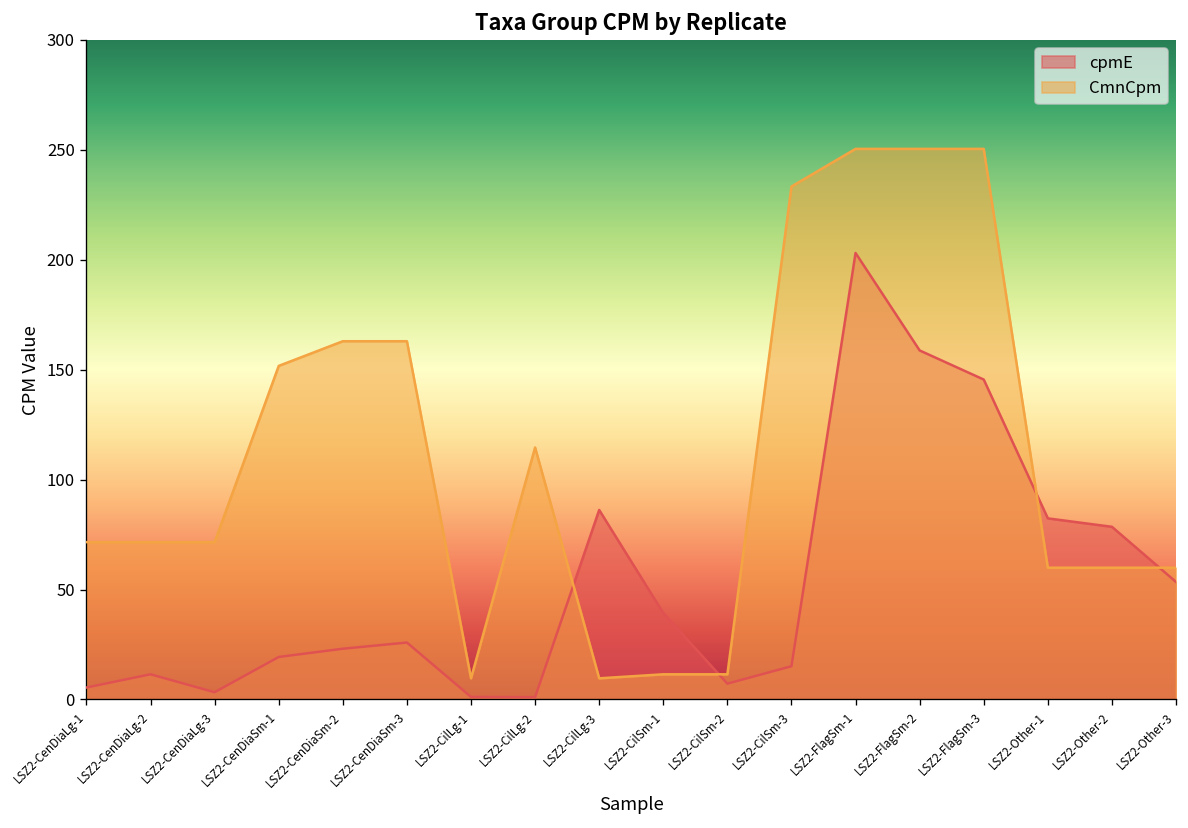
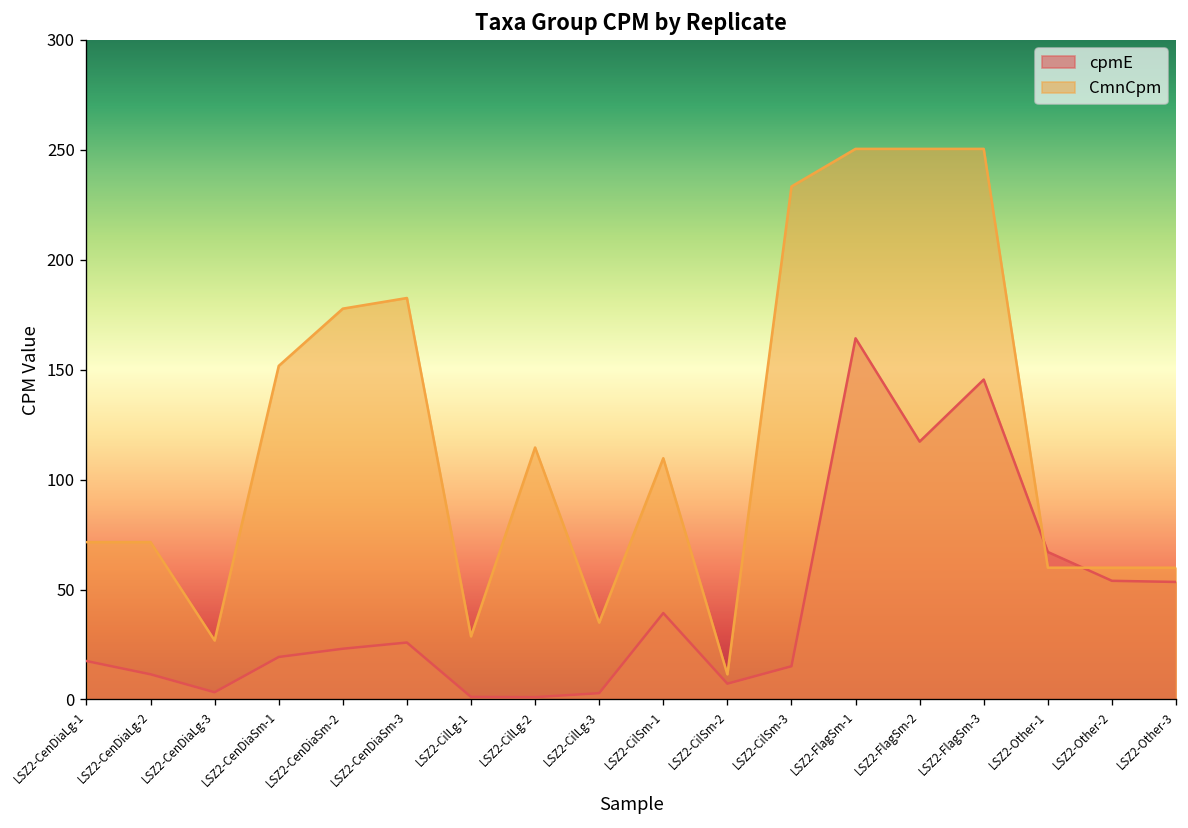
cpmE, LSZ2-CenDiaLg-1: 5 -> 17
CmnCpm, LSZ2-CenDiaLg-3: 72 -> 27
CmnCpm, LSZ2-CenDiaSm-2: 163 -> 178
CmnCpm, LSZ2-CenDiaSm-3: 163 -> 183
CmnCpm, LSZ2-CilLg-1: 10 -> 29
cpmE, LSZ2-CilLg-3: 86 -> 3
CmnCpm, LSZ2-CilLg-3: 10 -> 35
CmnCpm, LSZ2-CilSm-1: 11 -> 110
cpmE, LSZ2-FlagSm-1: 203 -> 164
cpmE, LSZ2-FlagSm-2: 159 -> 117
cpmE, LSZ2-Other-1: 82 -> 67
cpmE, LSZ2-Other-2: 79 -> 54
